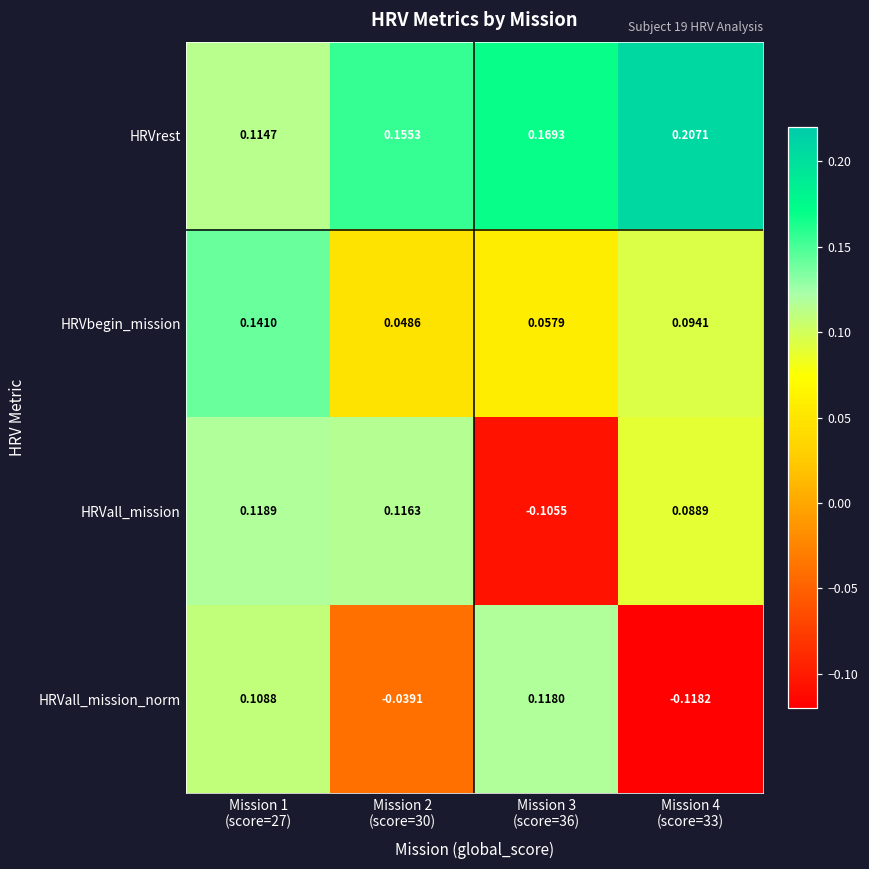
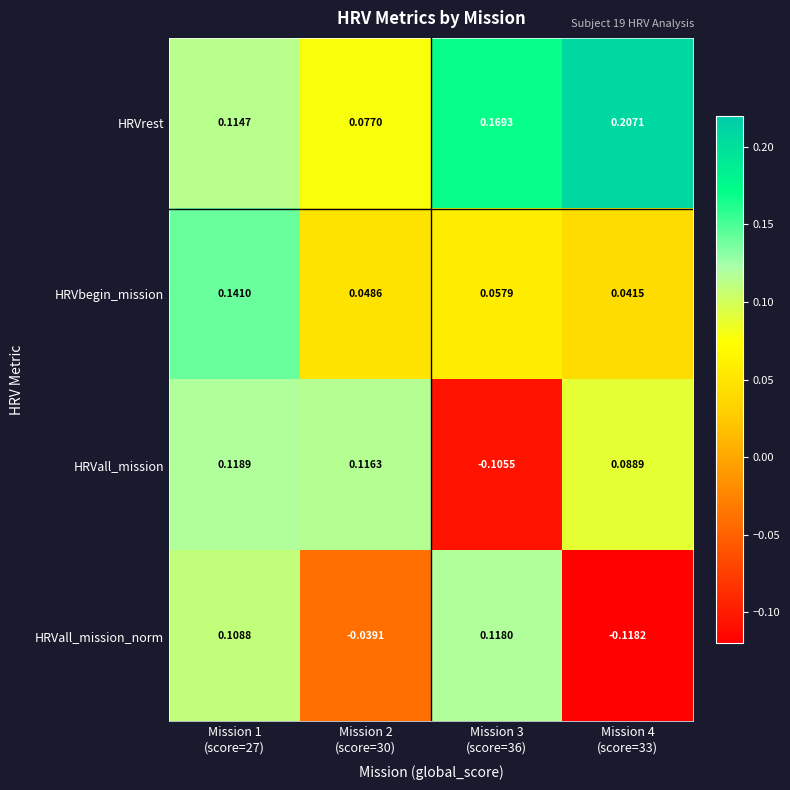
HRVrest, Mission 2 (score=30): 0.1553 -> 0.0770
HRVbegin_mission, Mission 4 (score=33): 0.0941 -> 0.0415
